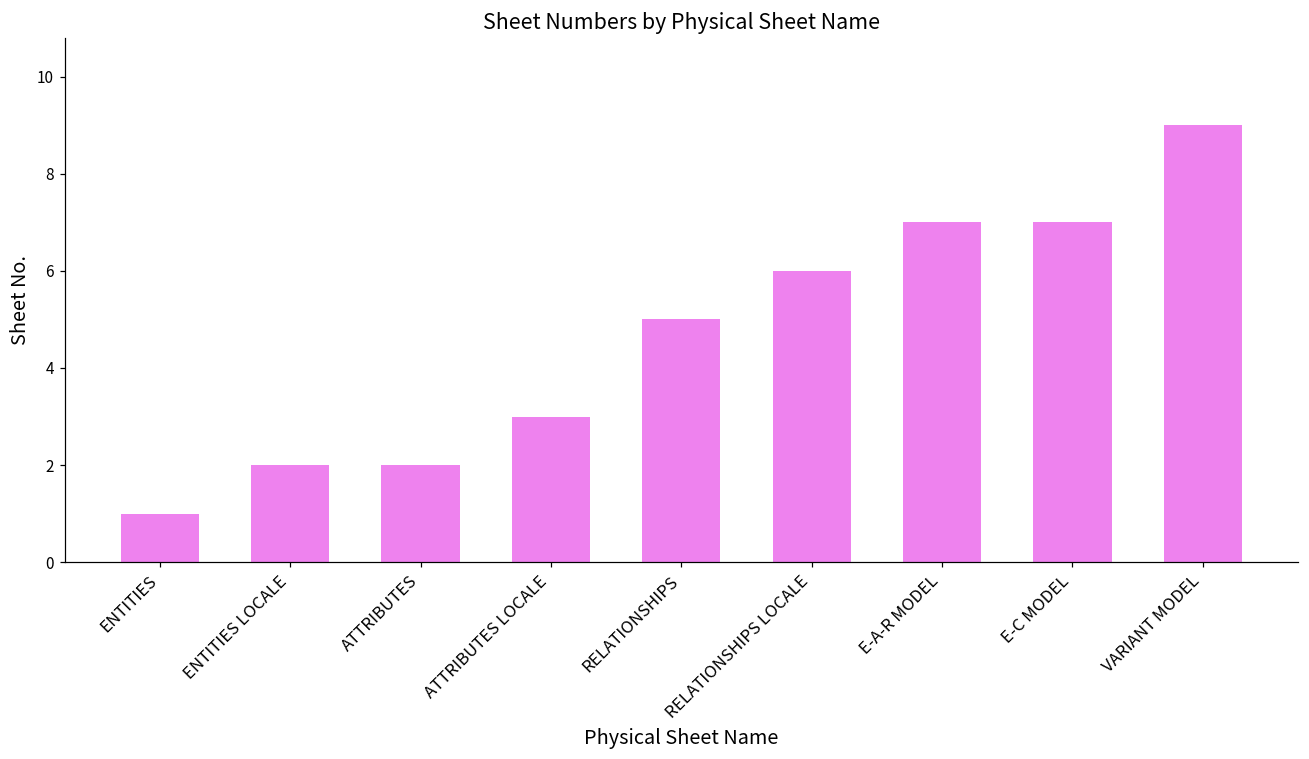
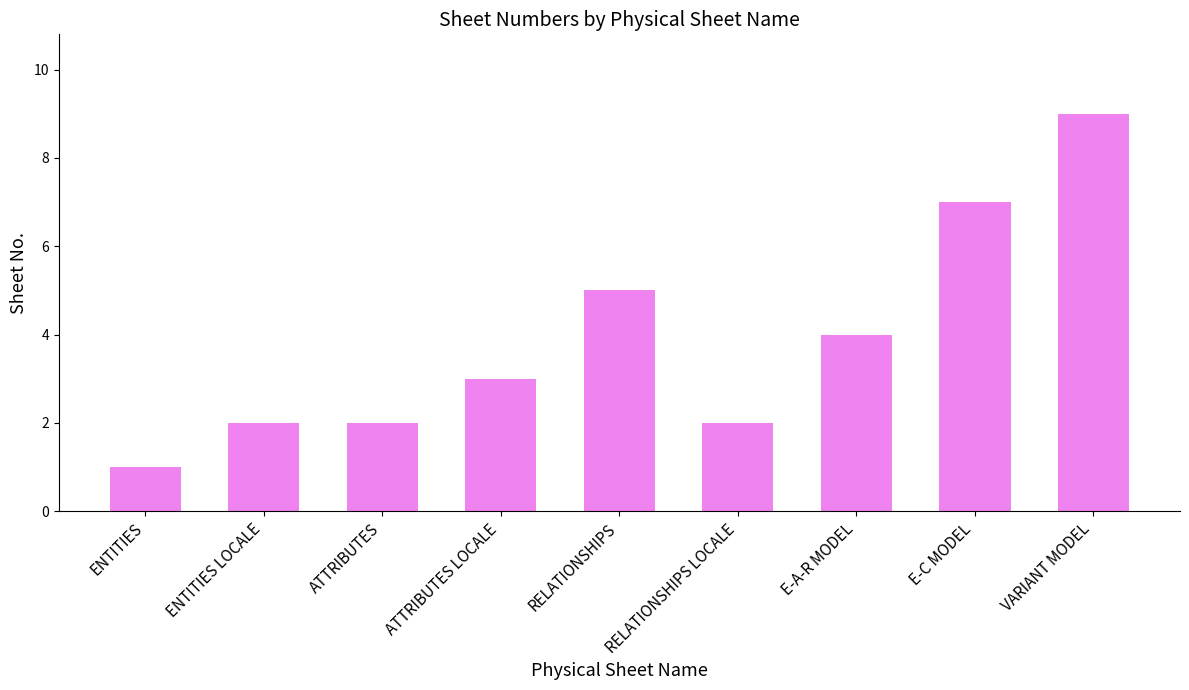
RELATIONSHIPS LOCALE: 6 -> 2
E-A-R MODEL: 7 -> 4
